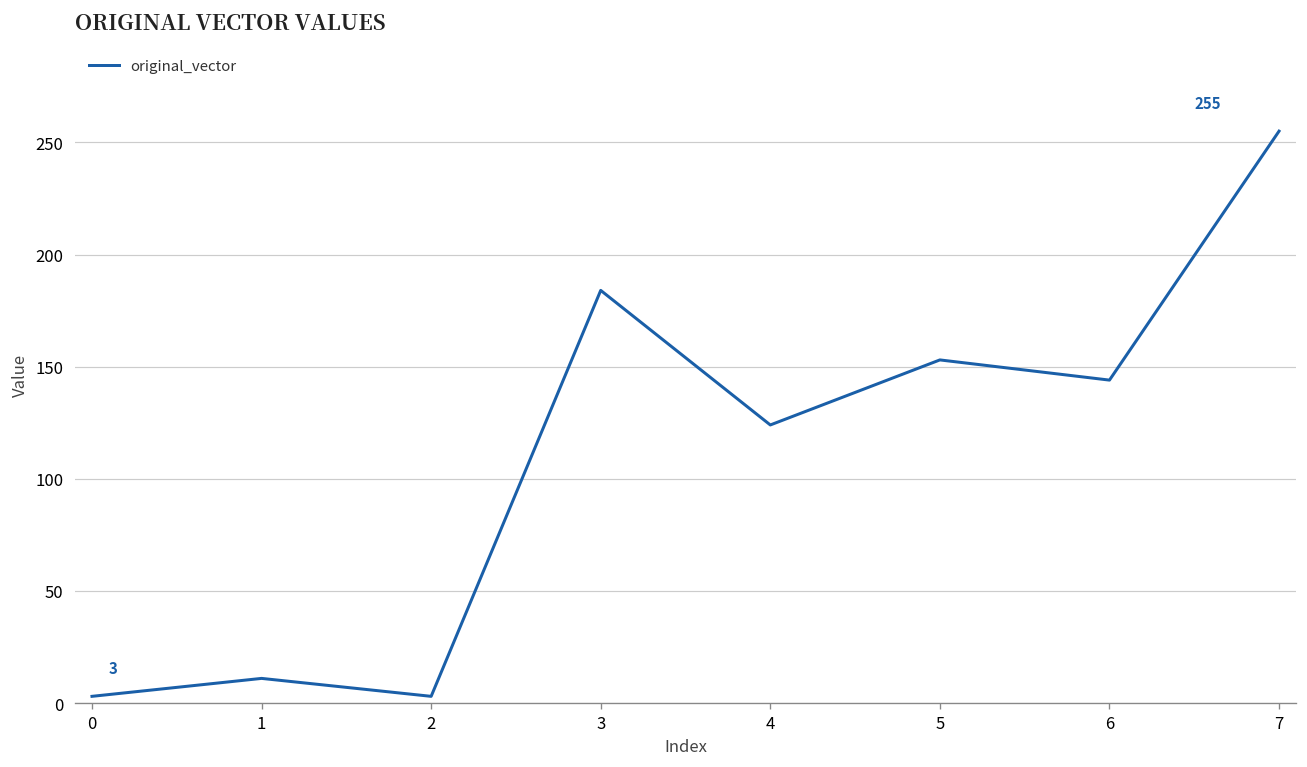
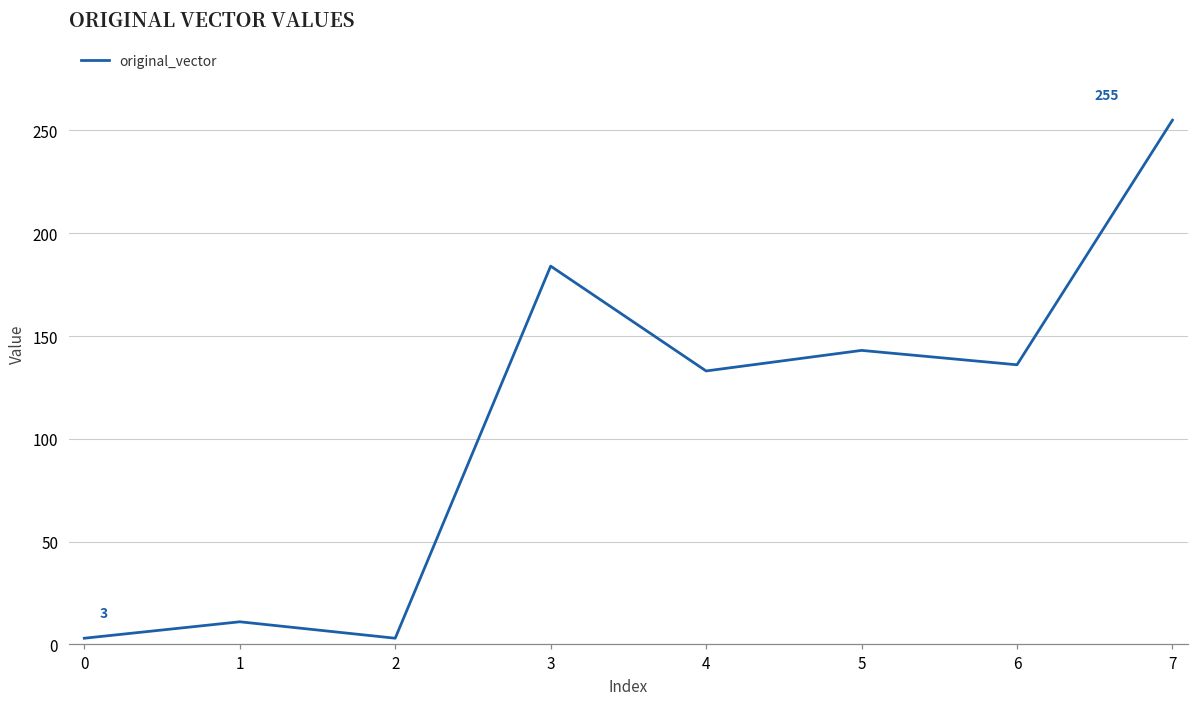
4: 124 -> 133
5: 153 -> 143
6: 144 -> 136
